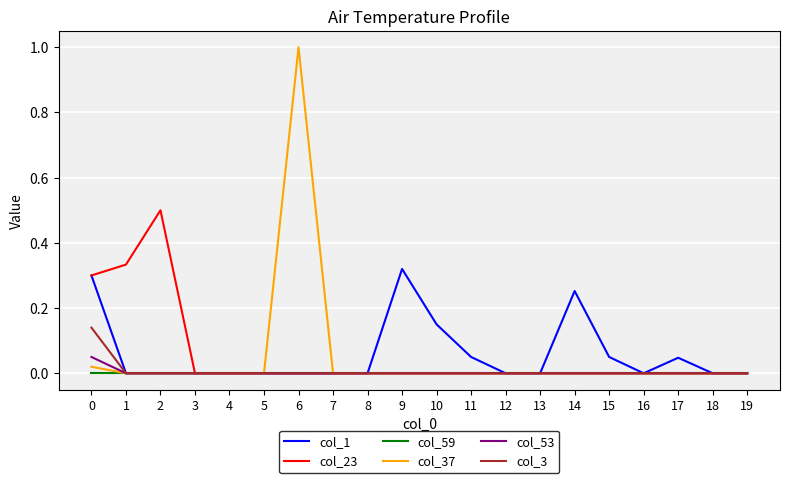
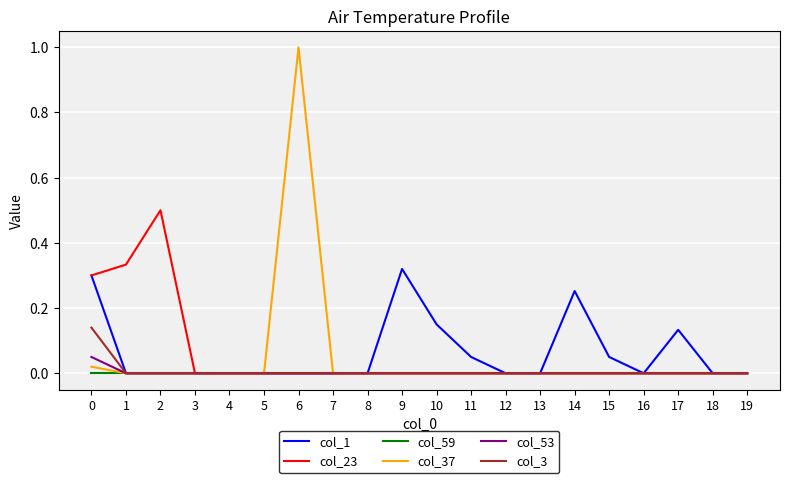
col_1, 17: 0.05 -> 0.13
